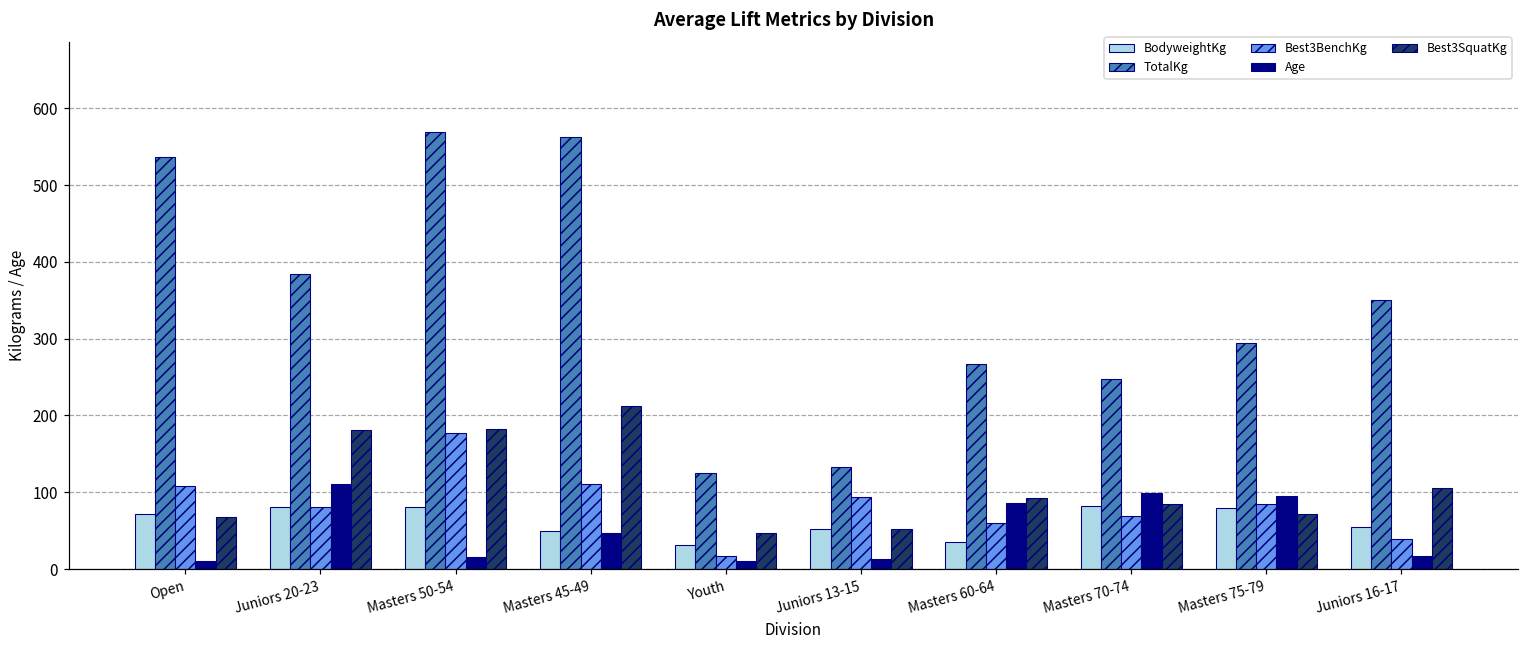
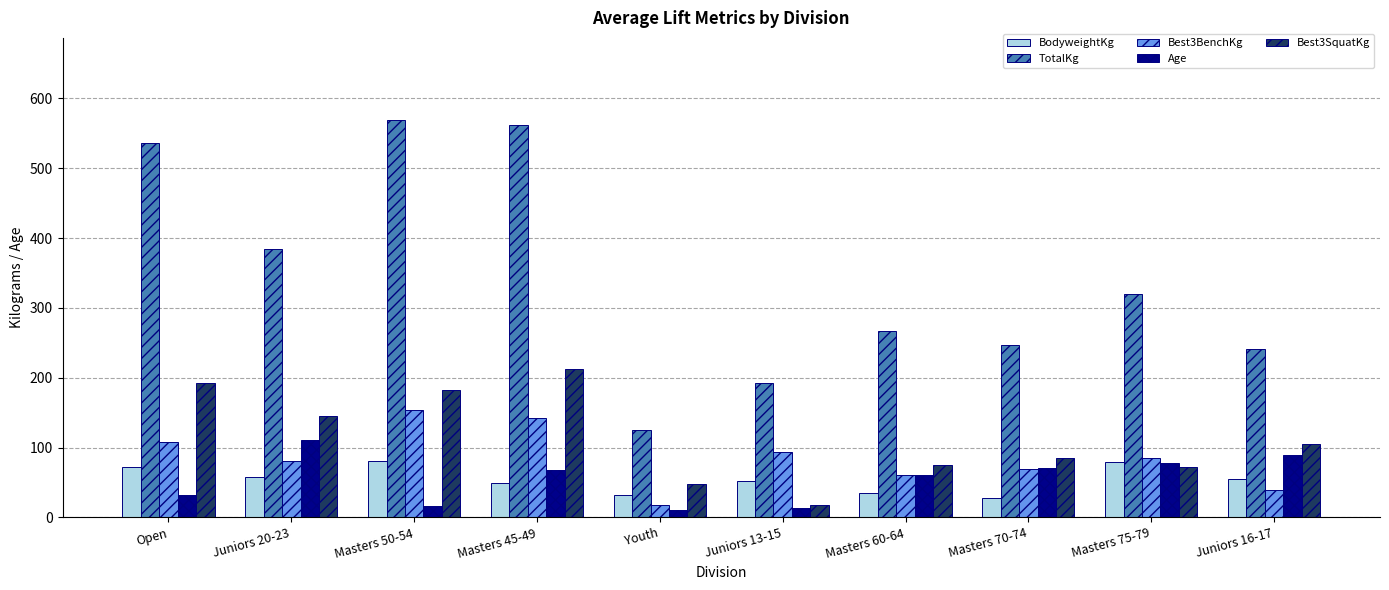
Age, Open: 10 -> 30
Best3SquatKg, Open: 70 -> 190
BodyweightKg, Juniors 20-23: 80 -> 60
Best3SquatKg, Juniors 20-23: 180 -> 150
Best3BenchKg, Masters 50-54: 180 -> 150
Best3BenchKg, Masters 45-49: 110 -> 140
Age, Masters 45-49: 50 -> 70
TotalKg, Juniors 13-15: 130 -> 190
Best3SquatKg, Juniors 13-15: 50 -> 20
Age, Masters 60-64: 90 -> 60
Best3SquatKg, Masters 60-64: 90 -> 70
BodyweightKg, Masters 70-74: 80 -> 30
Age, Masters 70-74: 100 -> 70
TotalKg, Masters 75-79: 290 -> 320
Age, Masters 75-79: 100 -> 80
TotalKg, Juniors 16-17: 350 -> 240
Age, Juniors 16-17: 20 -> 90
